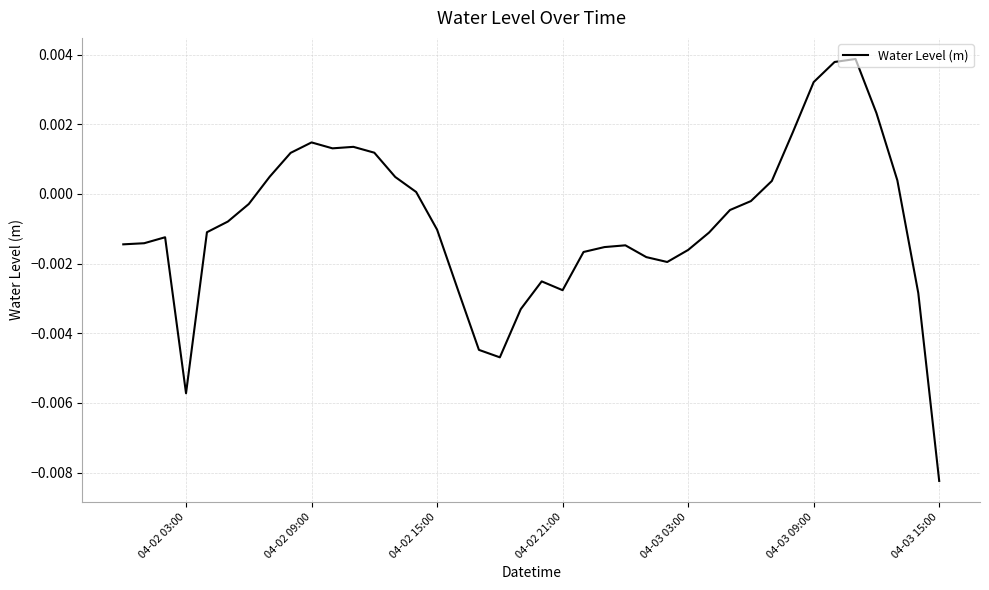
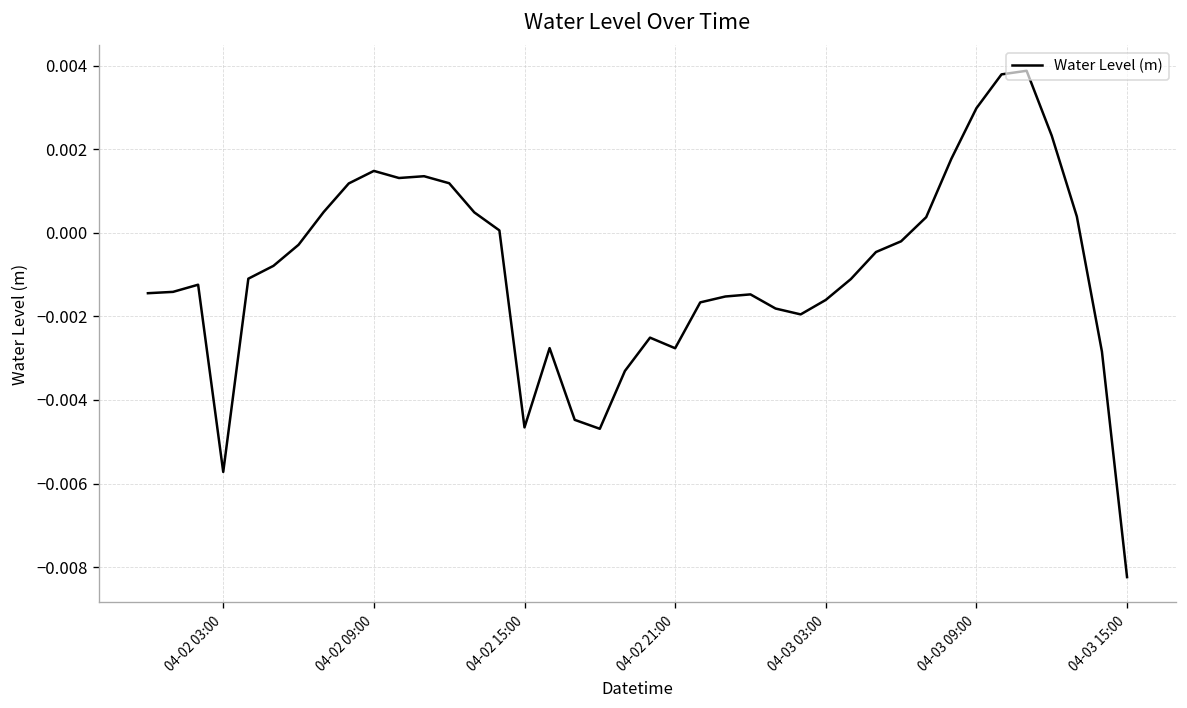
04-02 15:00: -0.0010 -> -0.0047
04-03 09:00: 0.0032 -> 0.0030
